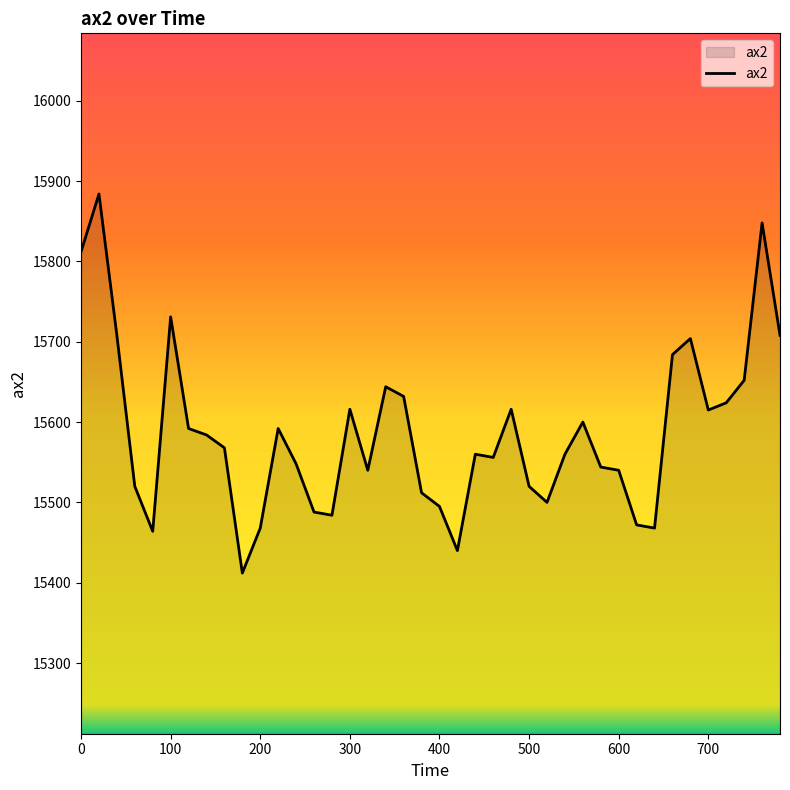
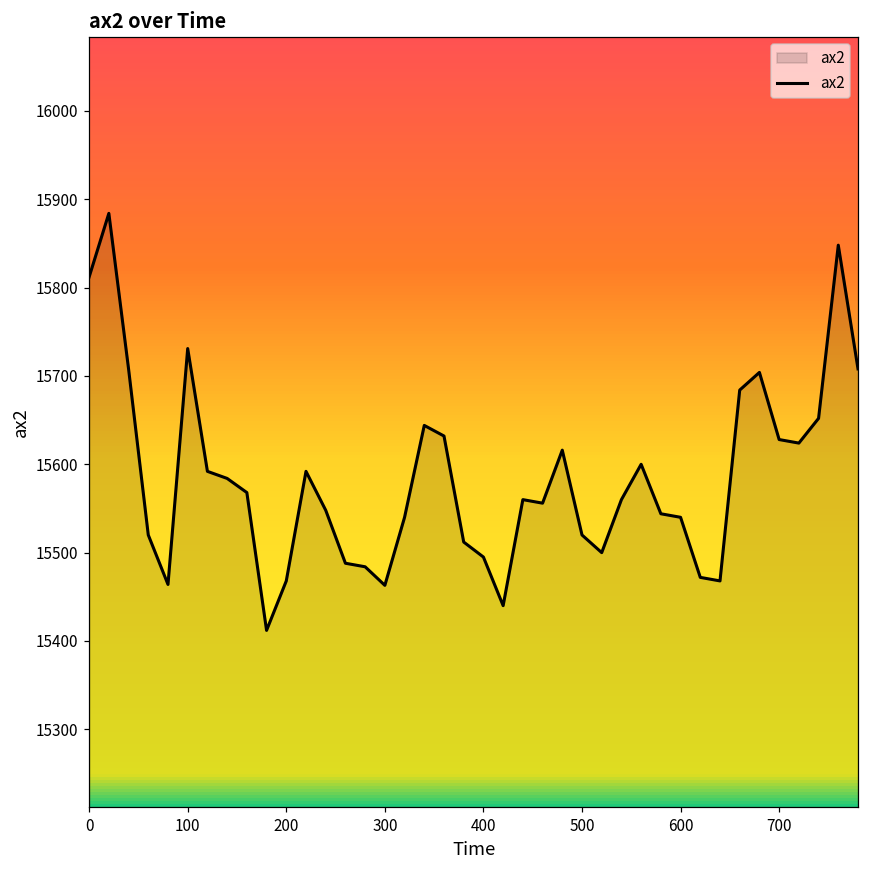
300: 15620 -> 15460
700: 15620 -> 15630
